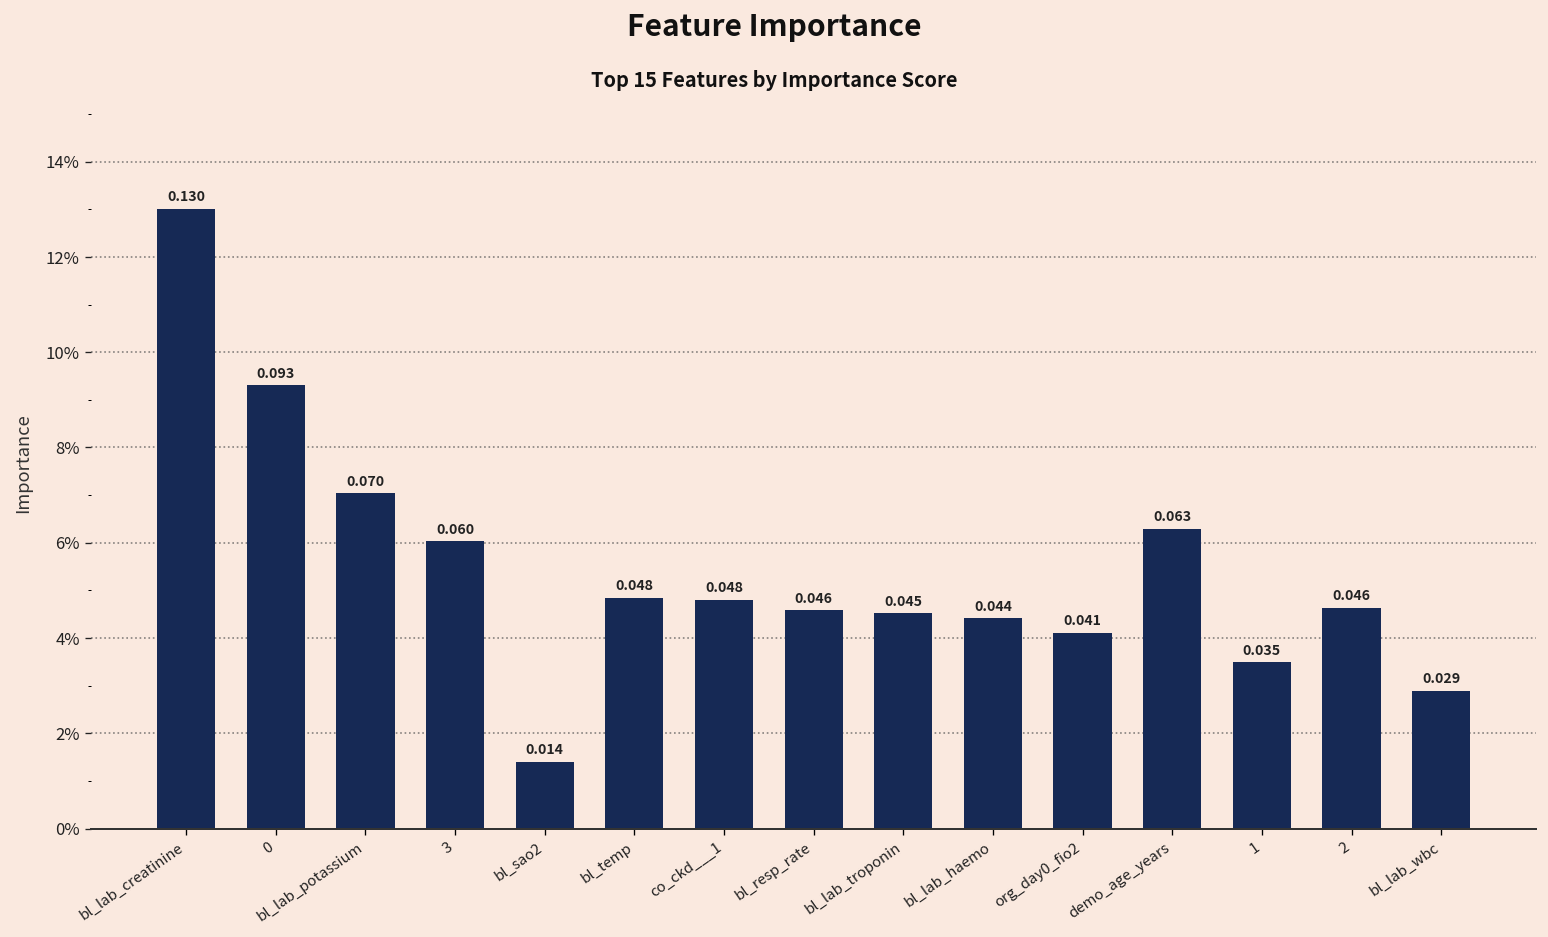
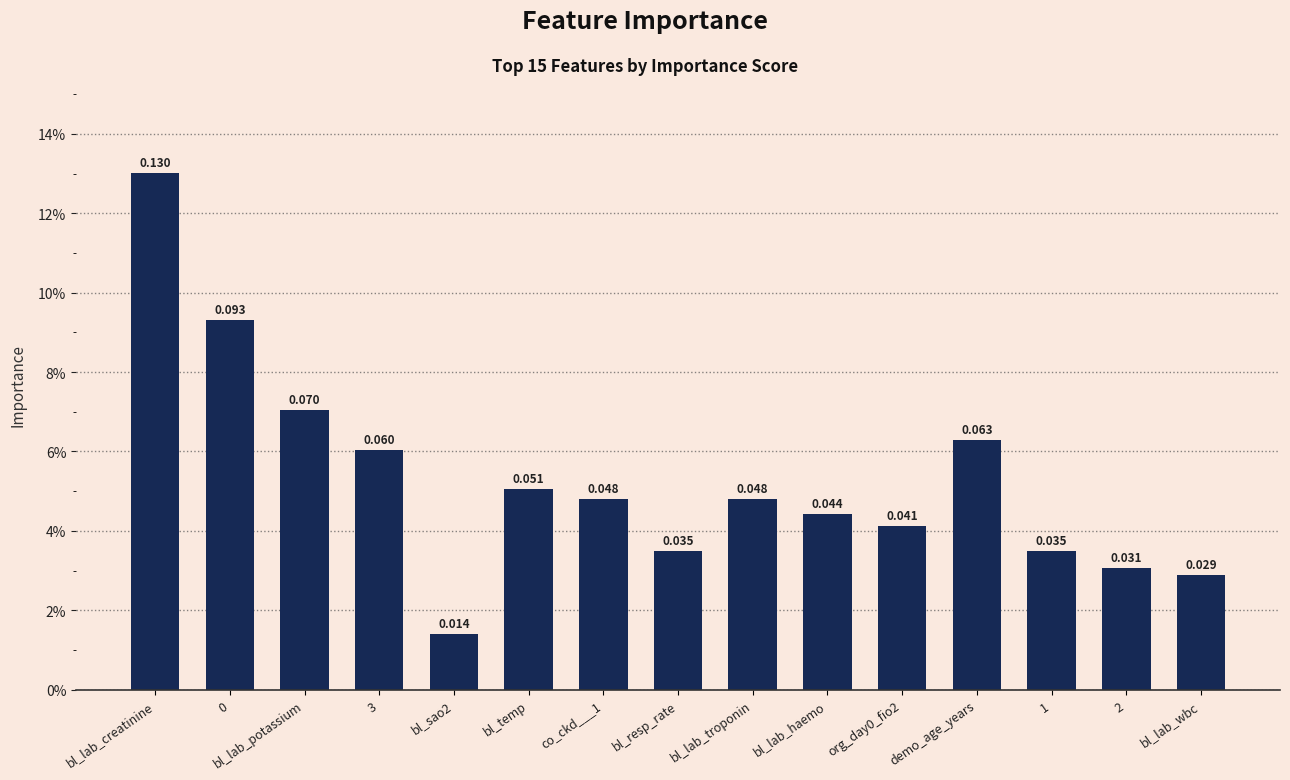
bl_temp: 0.048 -> 0.051
bl_resp_rate: 0.046 -> 0.035
bl_lab_troponin: 0.045 -> 0.048
2: 0.046 -> 0.031
